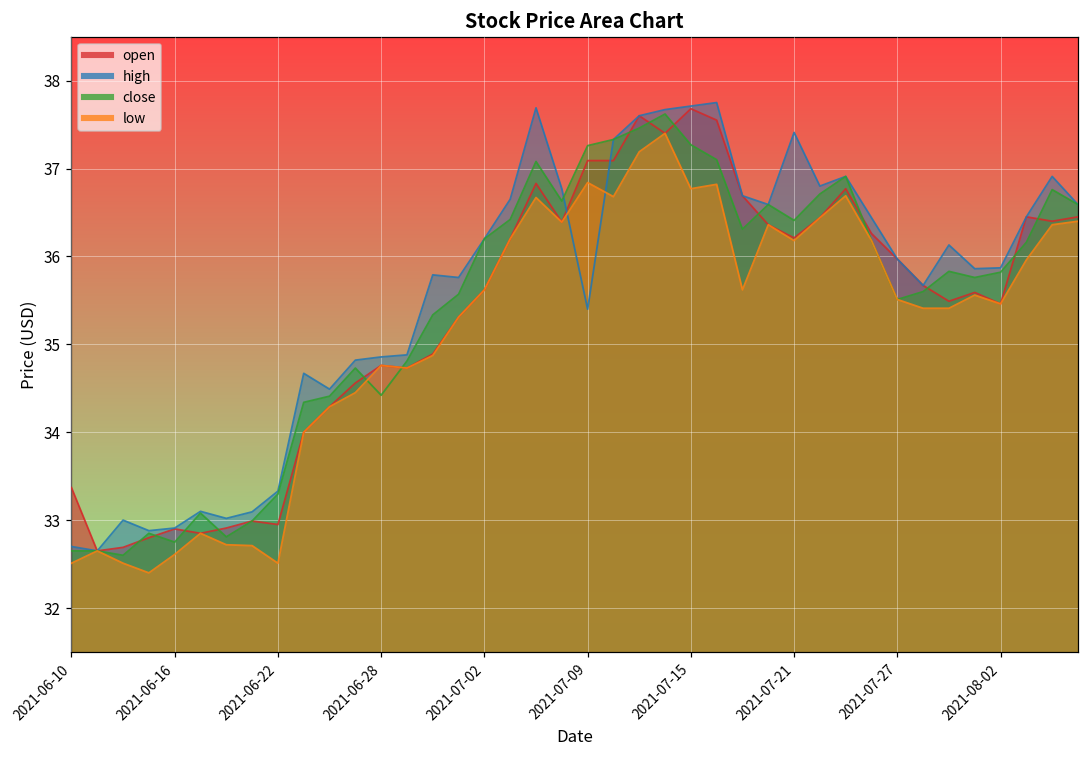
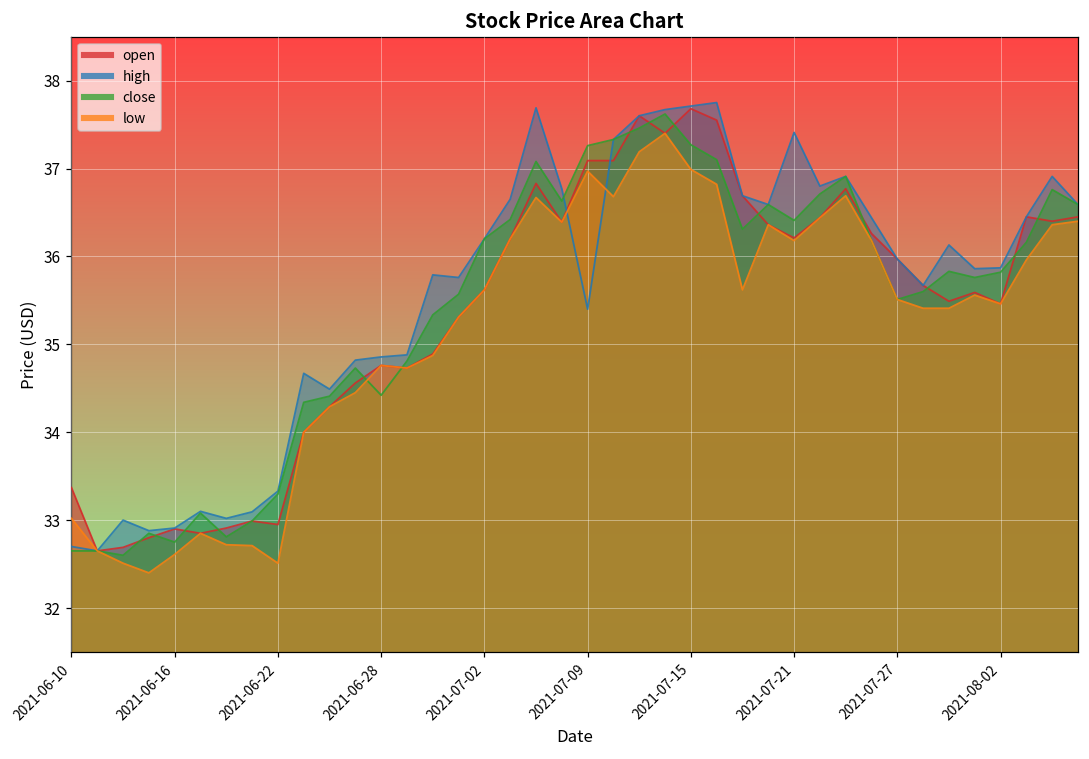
low, 2021-06-10: 32.5 -> 33.0
low, 2021-07-09: 36.8 -> 37.0
low, 2021-07-15: 36.8 -> 37.0
